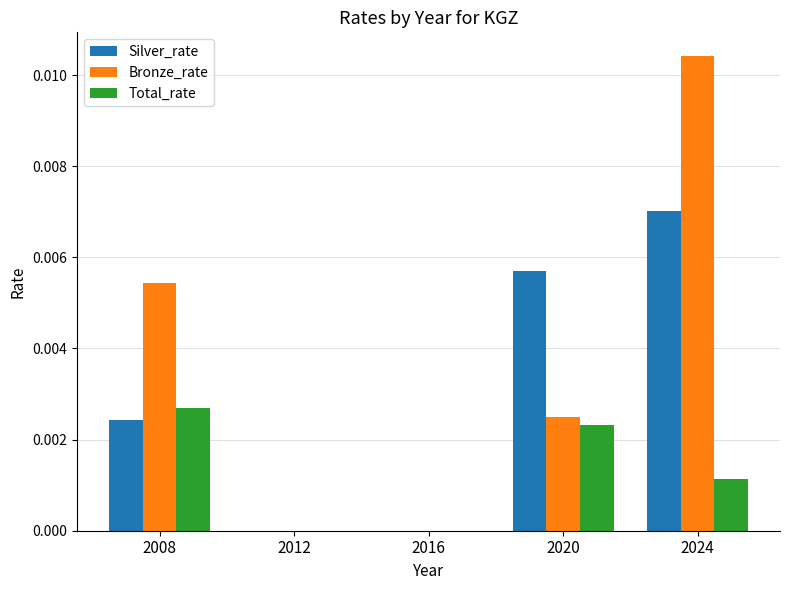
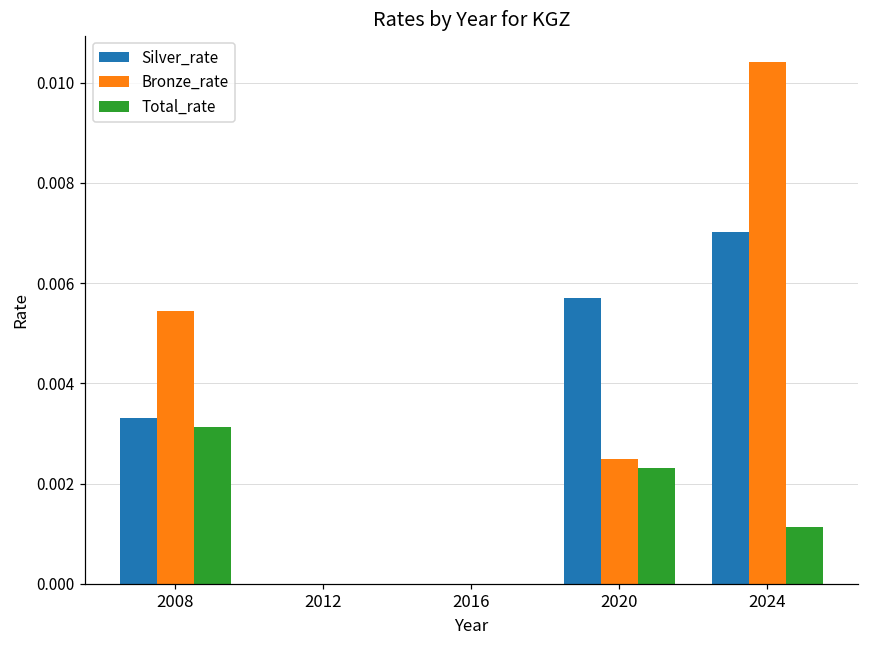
Silver_rate, 2008: 0.0024 -> 0.0033
Total_rate, 2008: 0.0027 -> 0.0031
